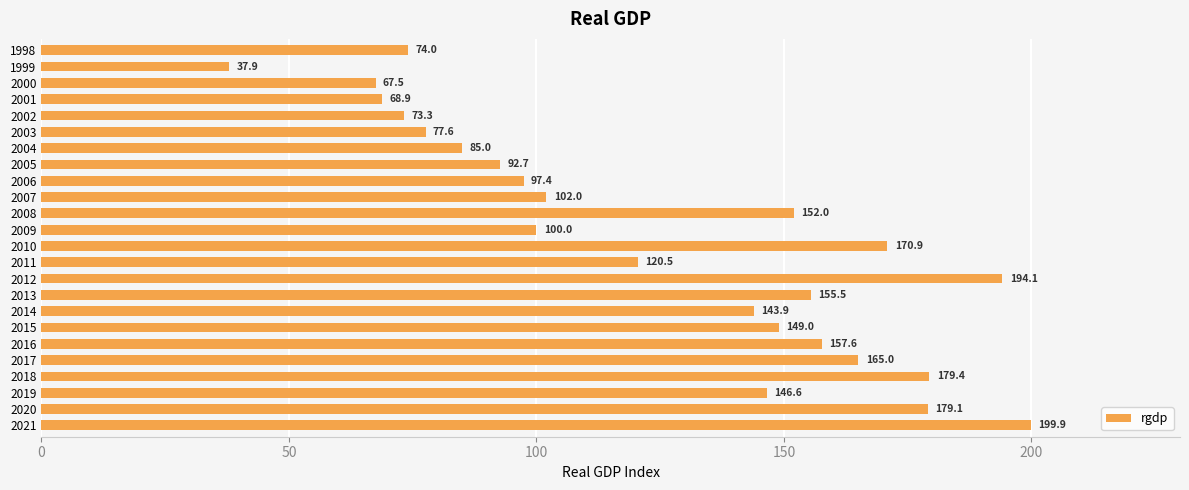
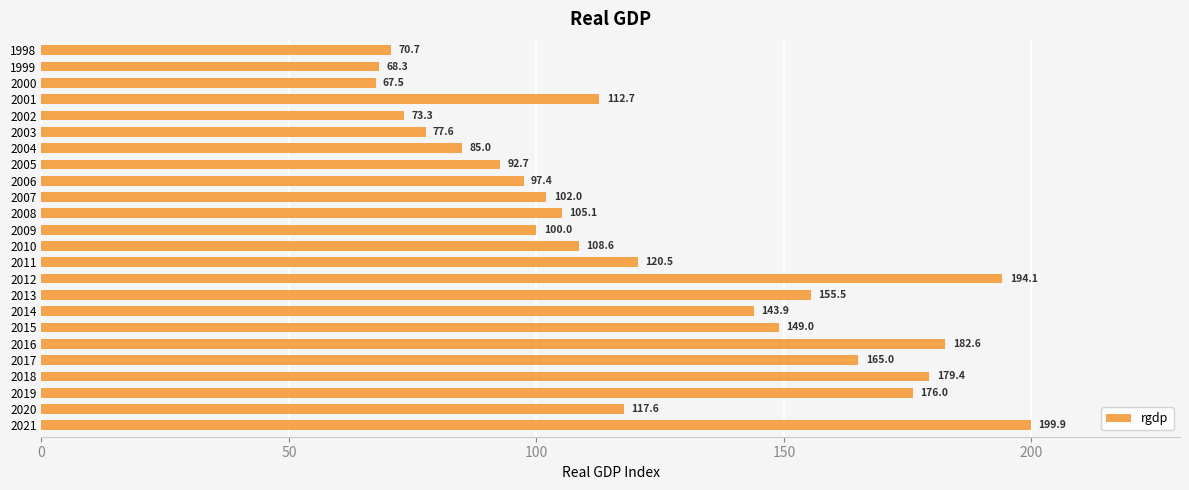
1998: 74.0 -> 70.7
1999: 37.9 -> 68.3
2001: 68.9 -> 112.7
2008: 152.0 -> 105.1
2010: 170.9 -> 108.6
2016: 157.6 -> 182.6
2019: 146.6 -> 176.0
2020: 179.1 -> 117.6
